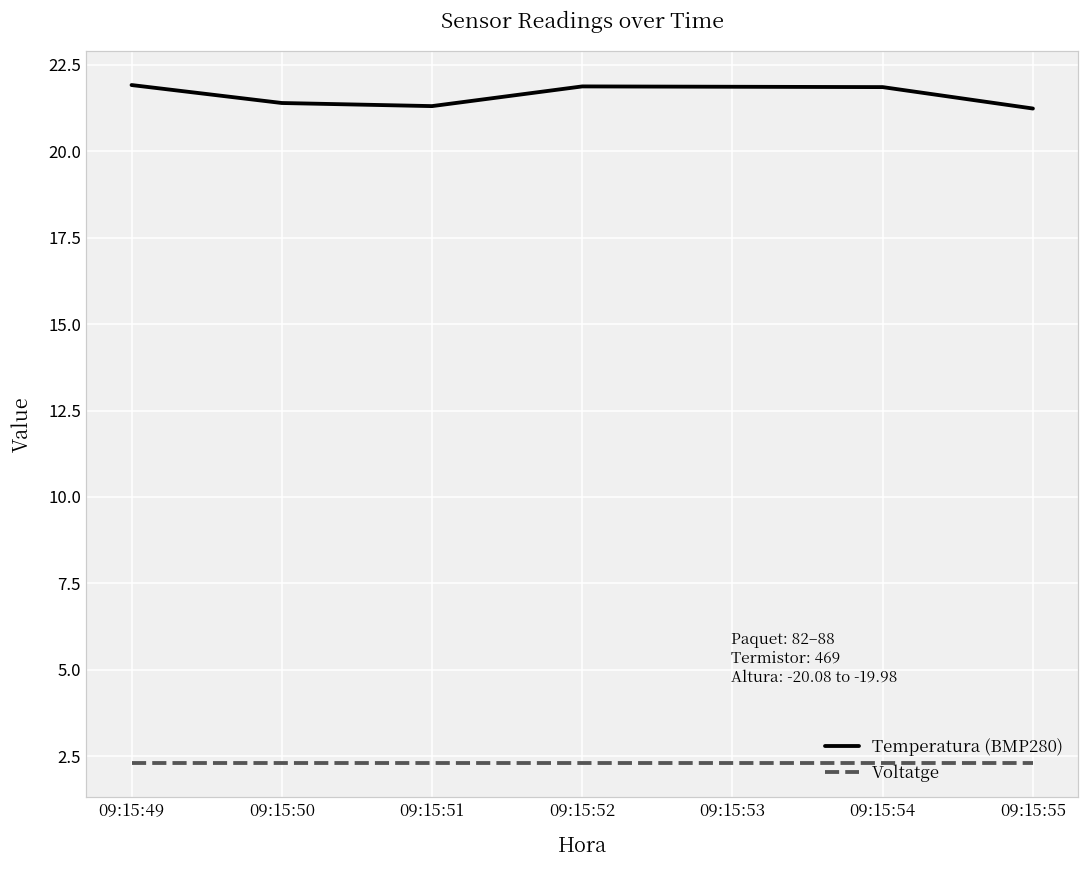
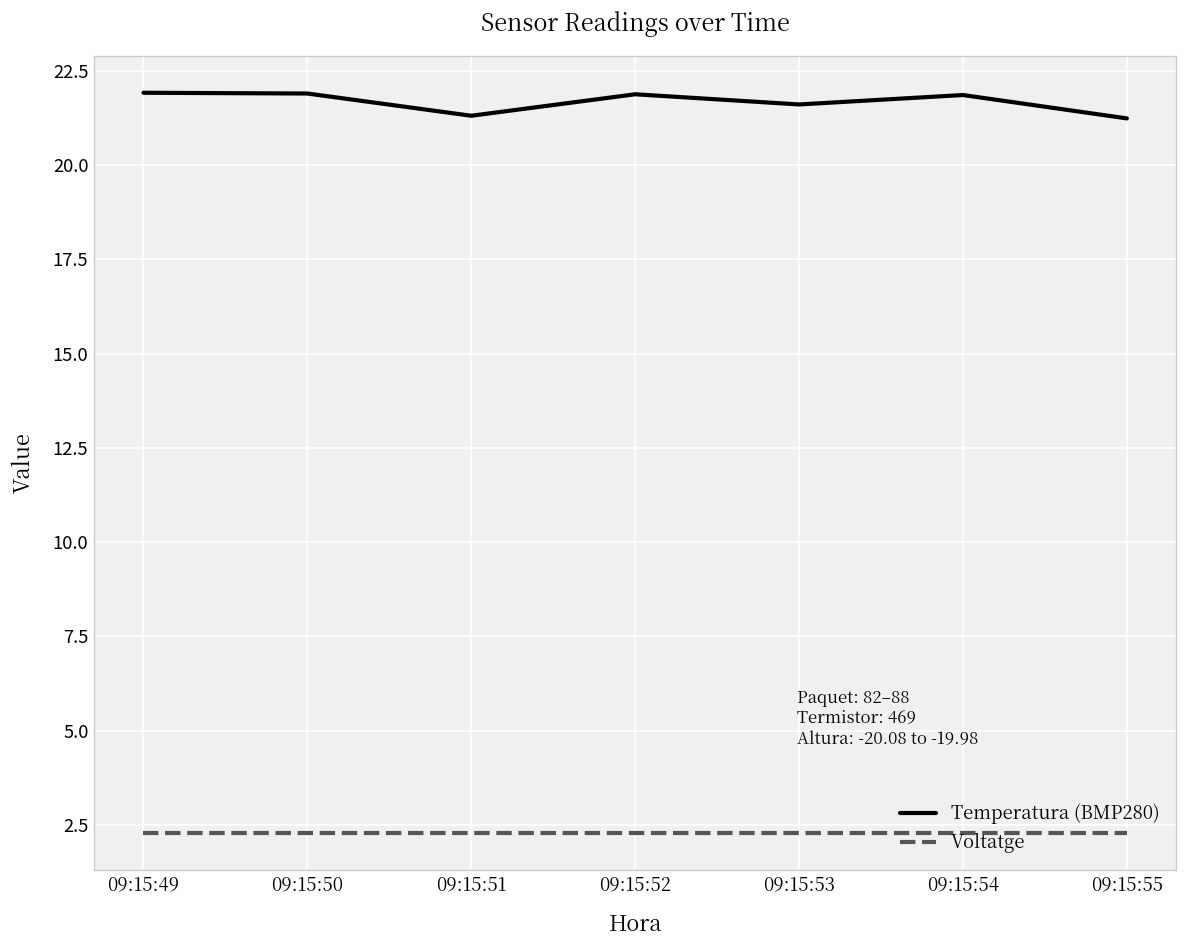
Temperatura (BMP280), 09:15:50: 21.4 -> 21.9
Temperatura (BMP280), 09:15:53: 21.9 -> 21.6
